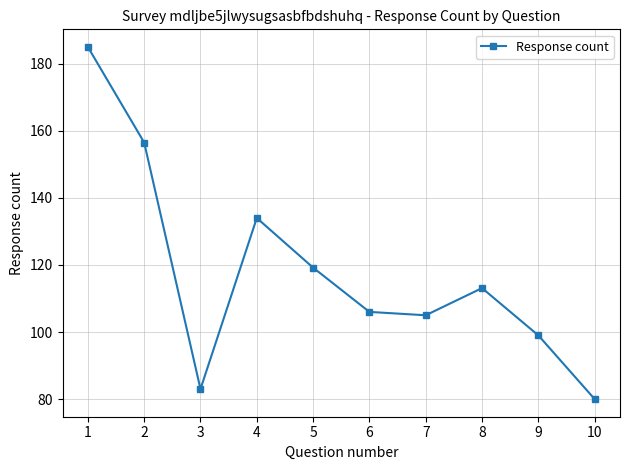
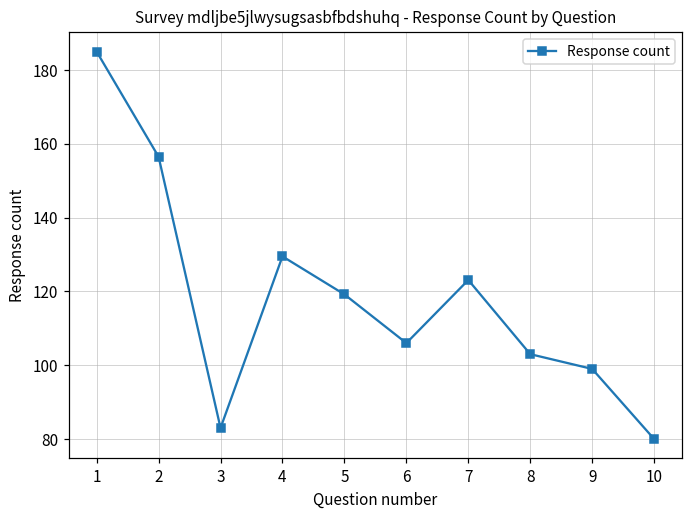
4: 134 -> 130
7: 105 -> 123
8: 113 -> 103
